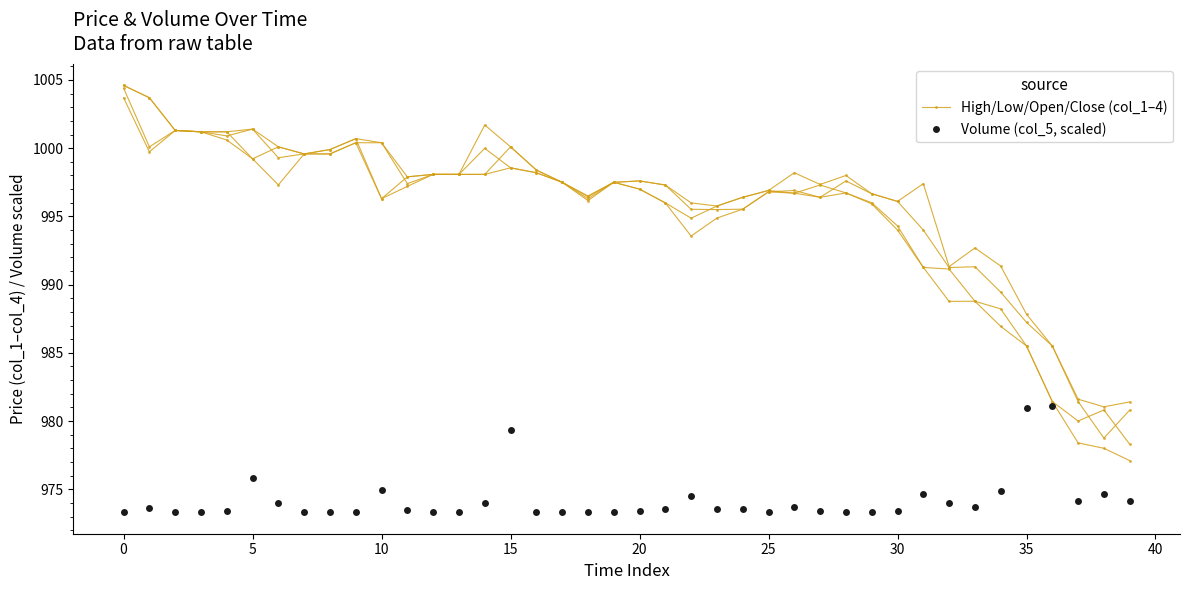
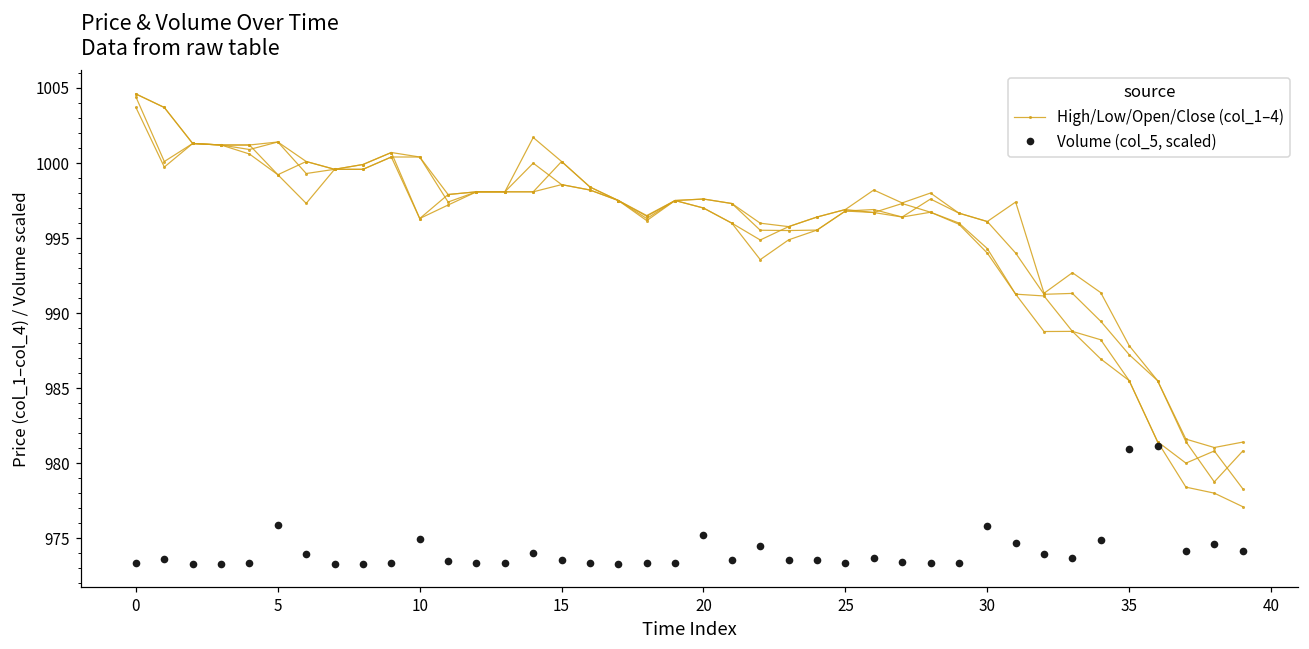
Volume (col_5, scaled), 15: 979.3 -> 973.5
Volume (col_5, scaled), 20: 973.4 -> 975.2
Volume (col_5, scaled), 30: 973.4 -> 975.8
